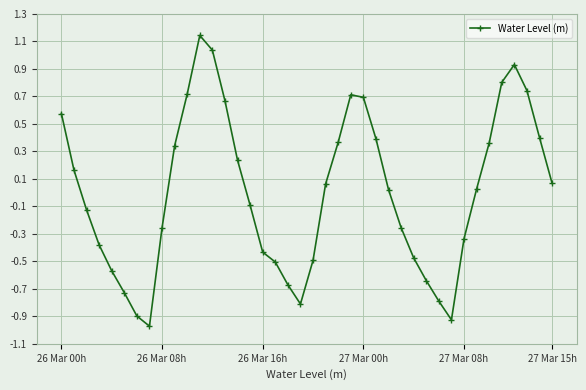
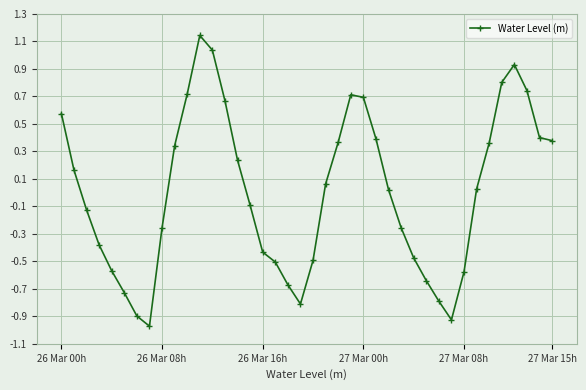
27 Mar 08h: -0.34 -> -0.58
27 Mar 15h: 0.07 -> 0.38
